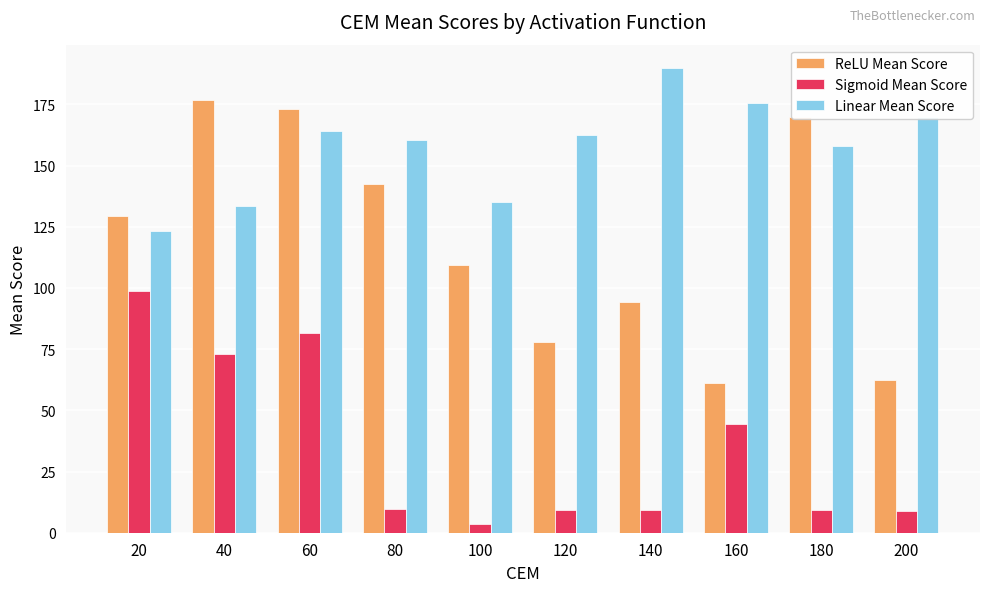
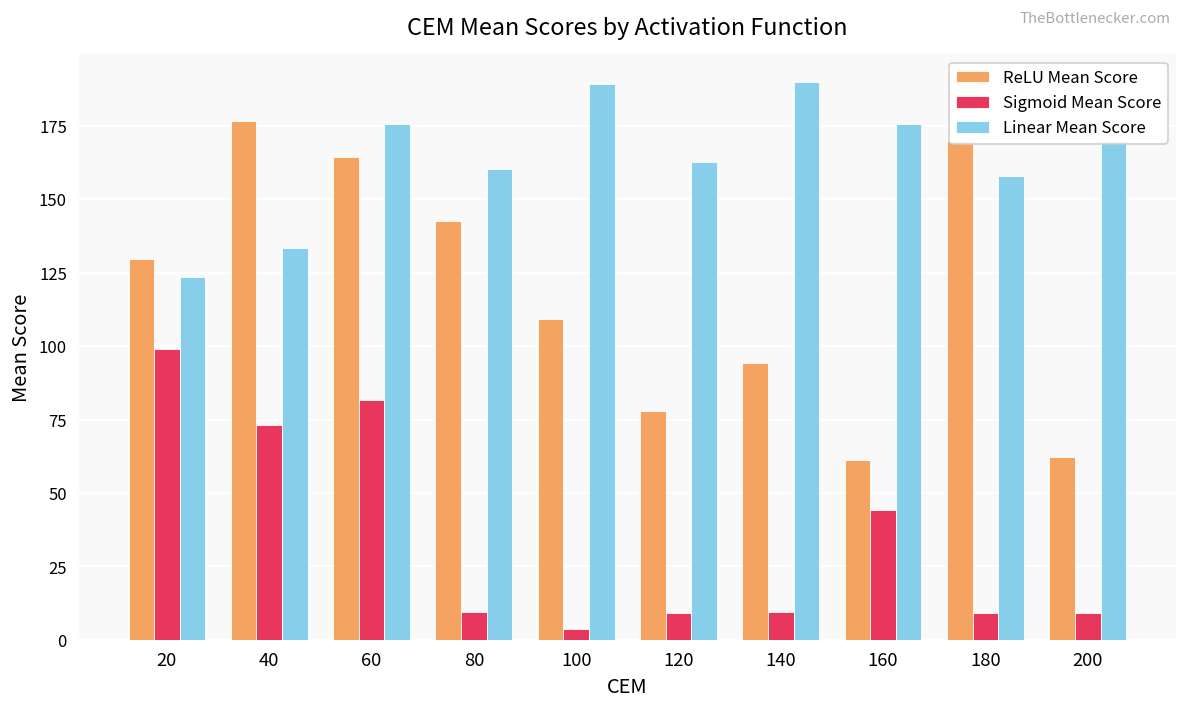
ReLU Mean Score, 60: 173 -> 164
Linear Mean Score, 60: 164 -> 176
Linear Mean Score, 100: 135 -> 189
